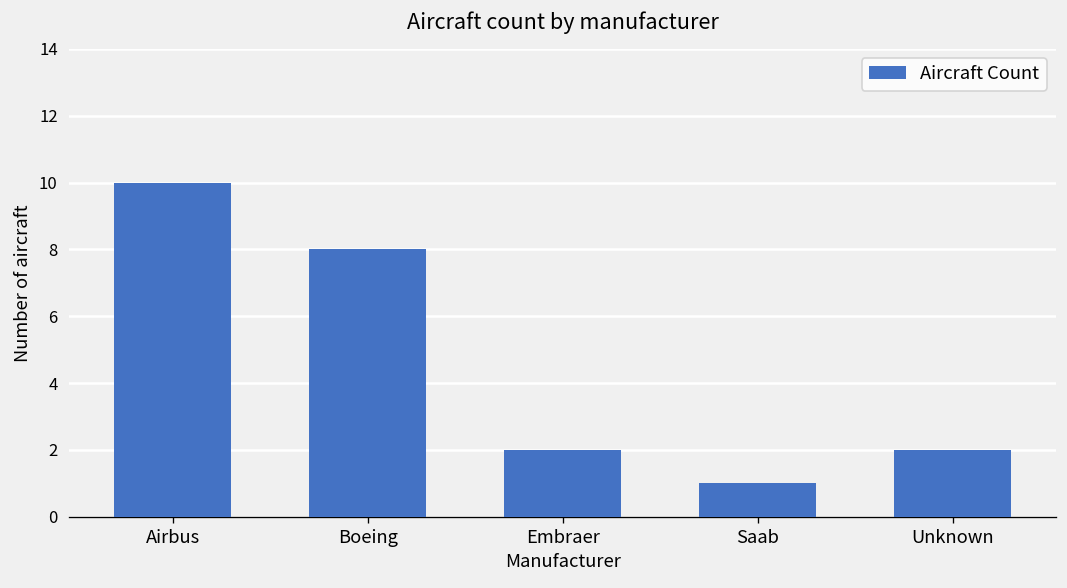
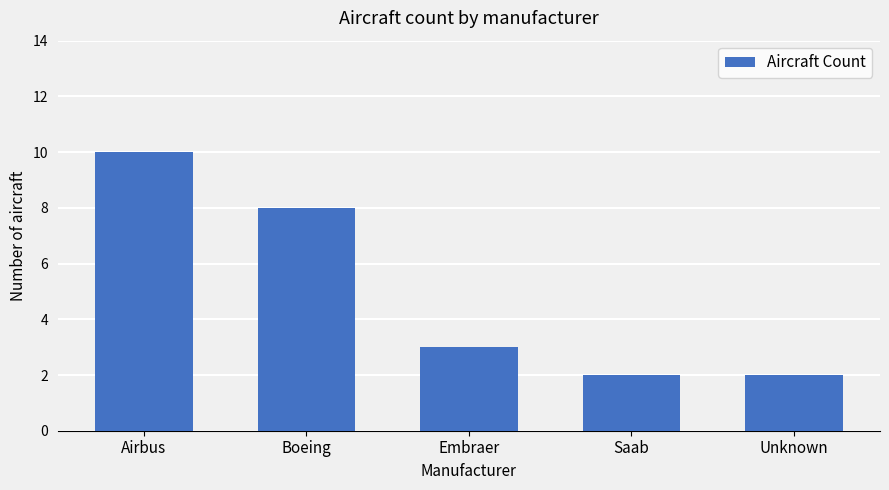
Embraer: 2 -> 3
Saab: 1 -> 2
